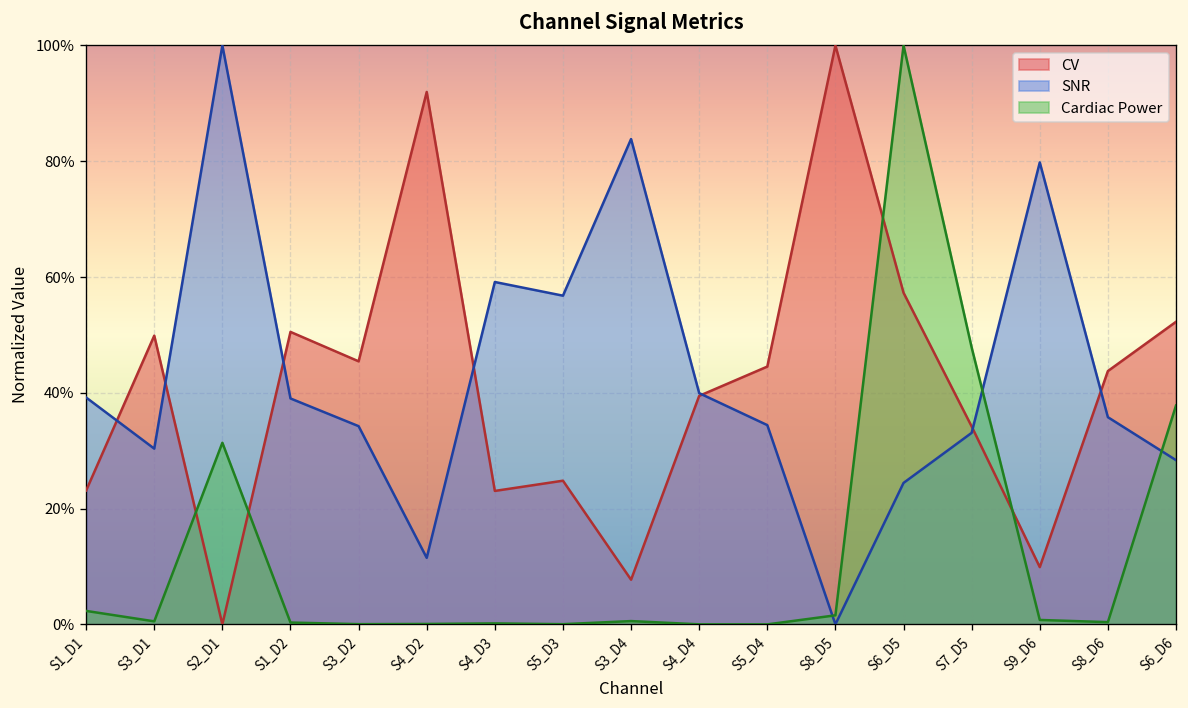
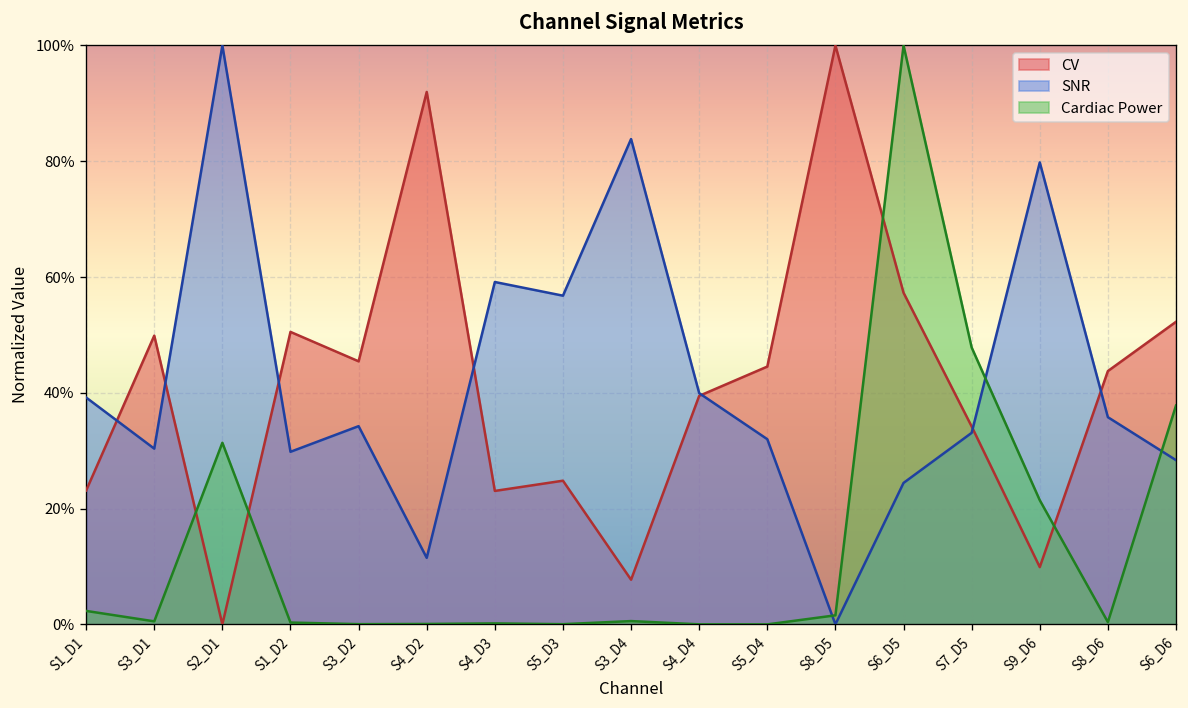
SNR, S1_D2: 39% -> 30%
SNR, S5_D4: 34% -> 32%
Cardiac Power, S9_D6: 1% -> 21%
